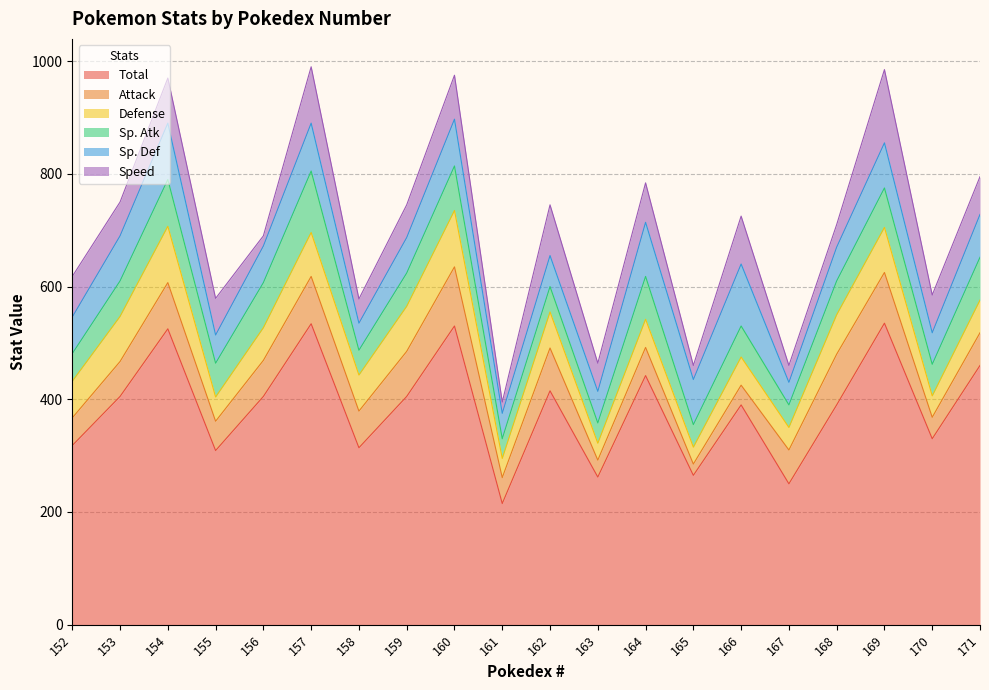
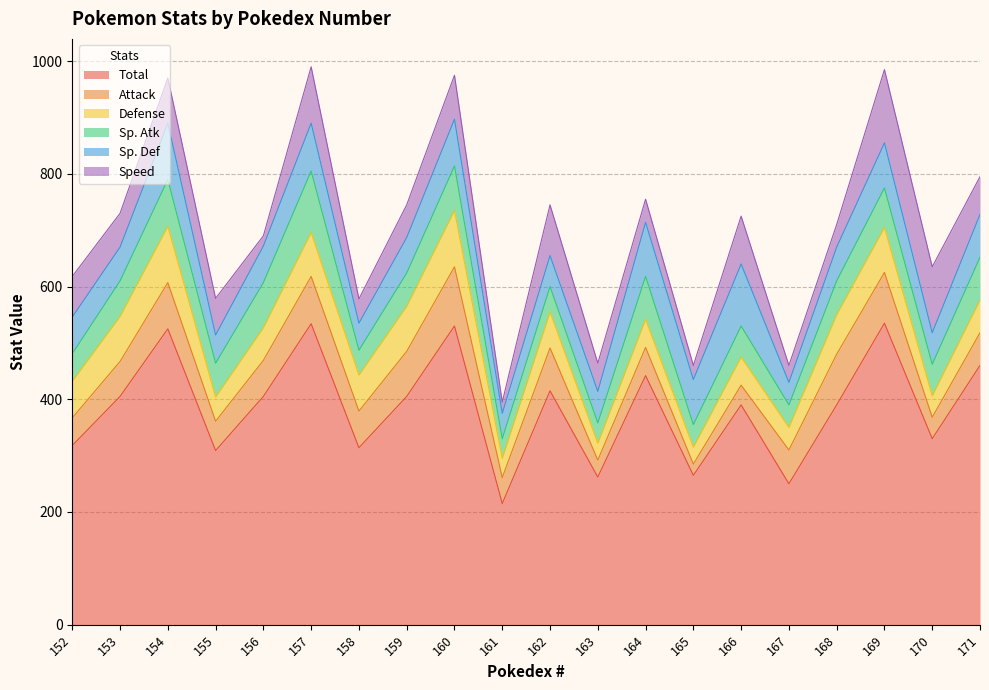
Sp. Def, 153: 80 -> 60
Speed, 164: 70 -> 40
Speed, 170: 70 -> 120
